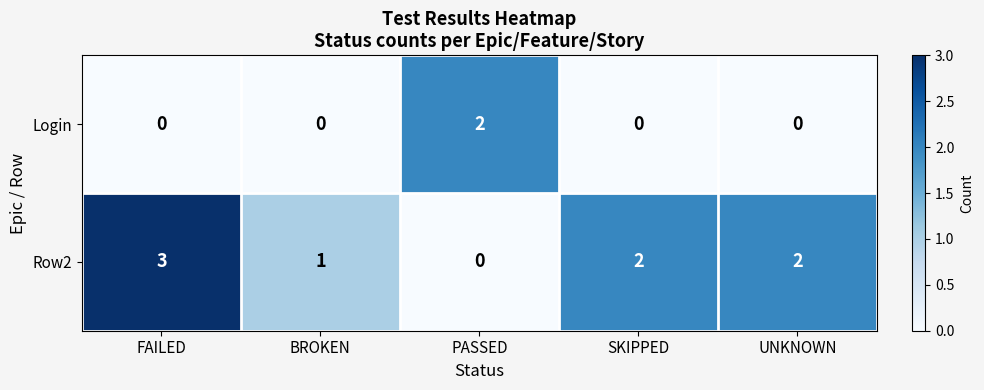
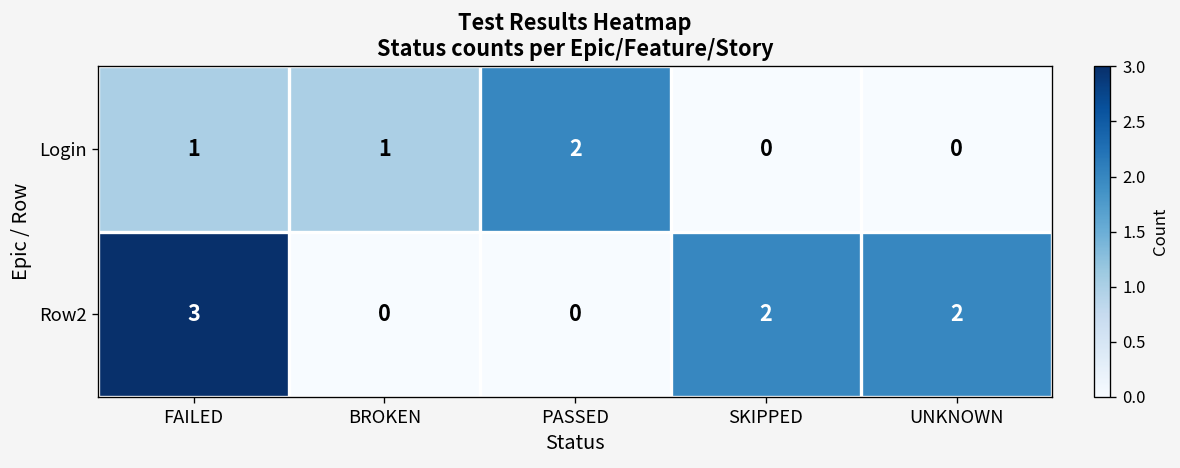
Login, FAILED: 0 -> 1
Login, BROKEN: 0 -> 1
Row2, BROKEN: 1 -> 0
